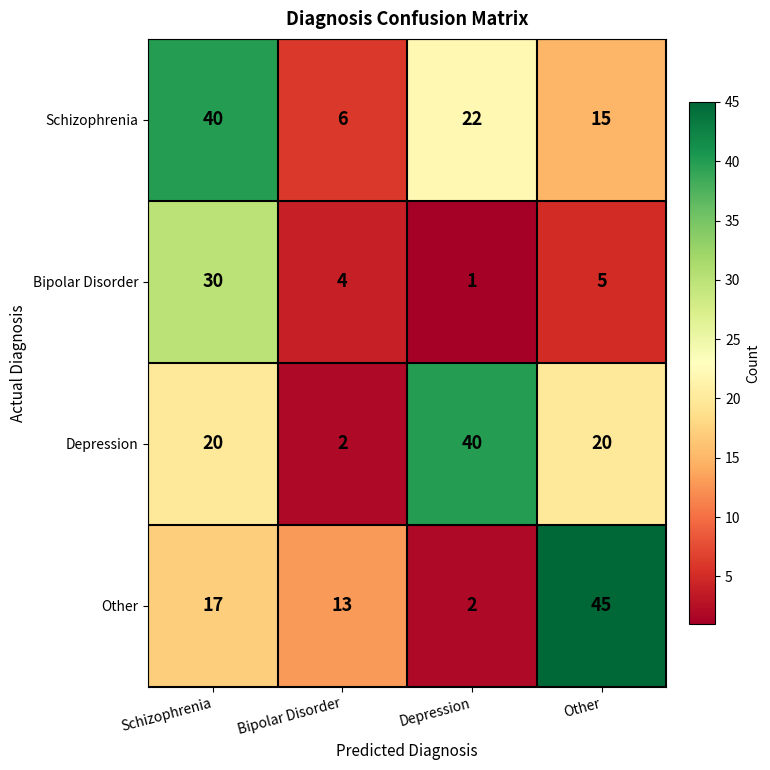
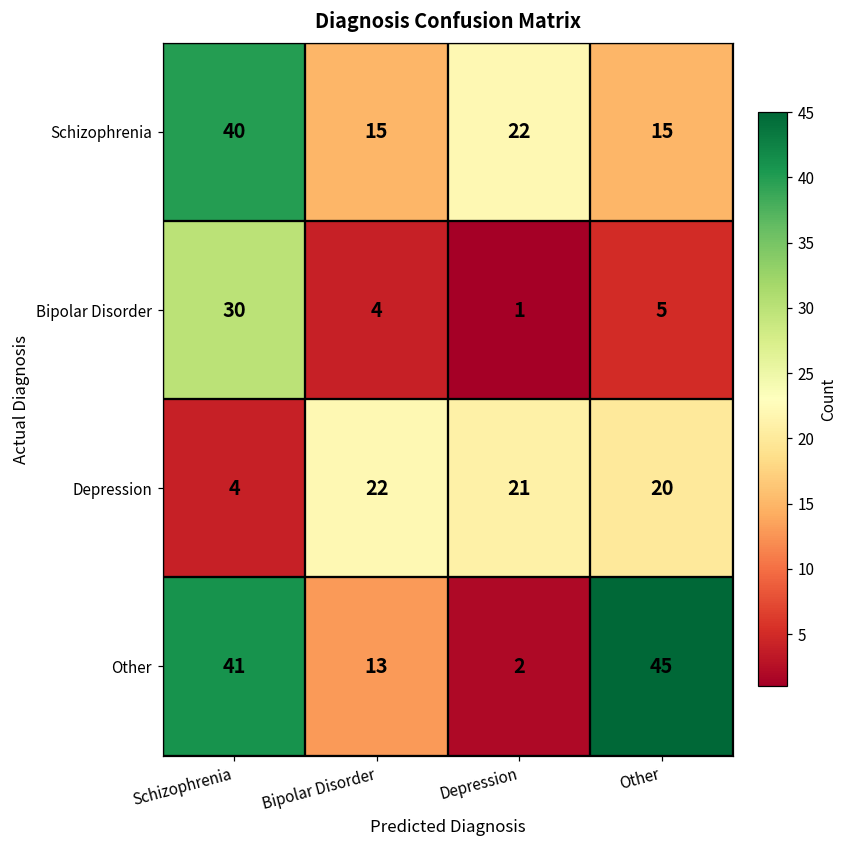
Schizophrenia, Bipolar Disorder: 6 -> 15
Depression, Schizophrenia: 20 -> 4
Depression, Bipolar Disorder: 2 -> 22
Depression, Depression: 40 -> 21
Other, Schizophrenia: 17 -> 41
